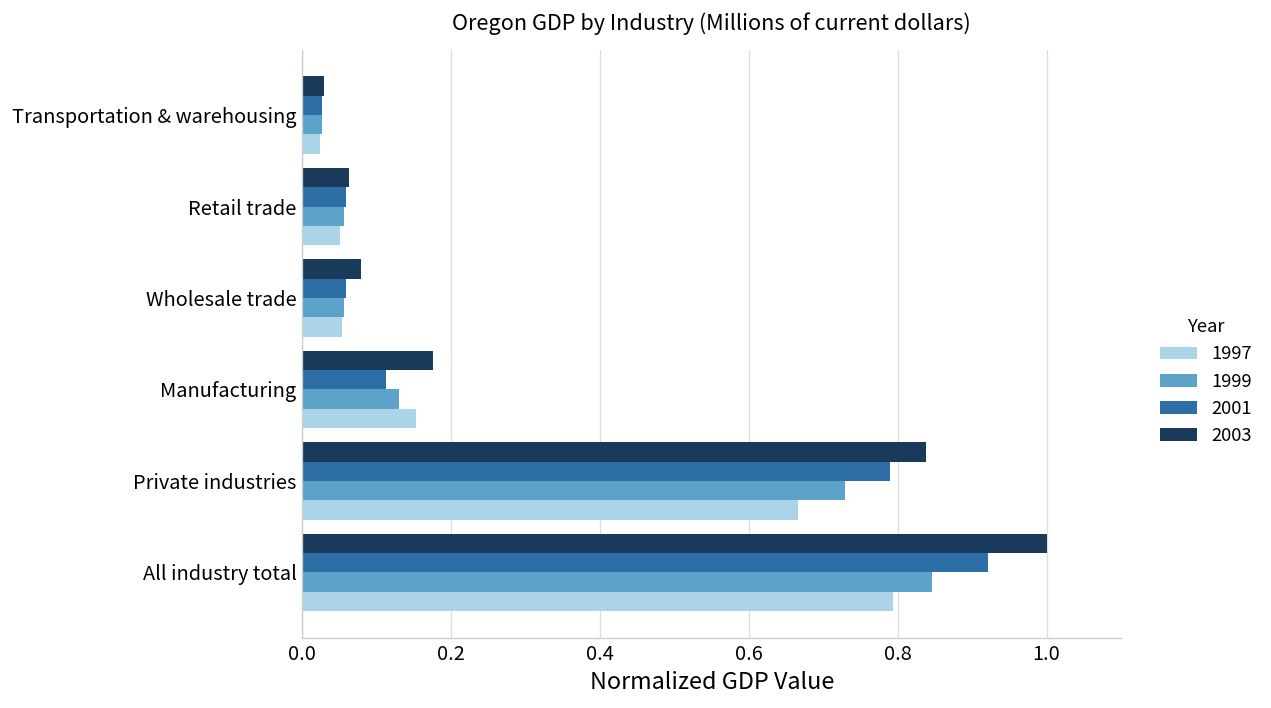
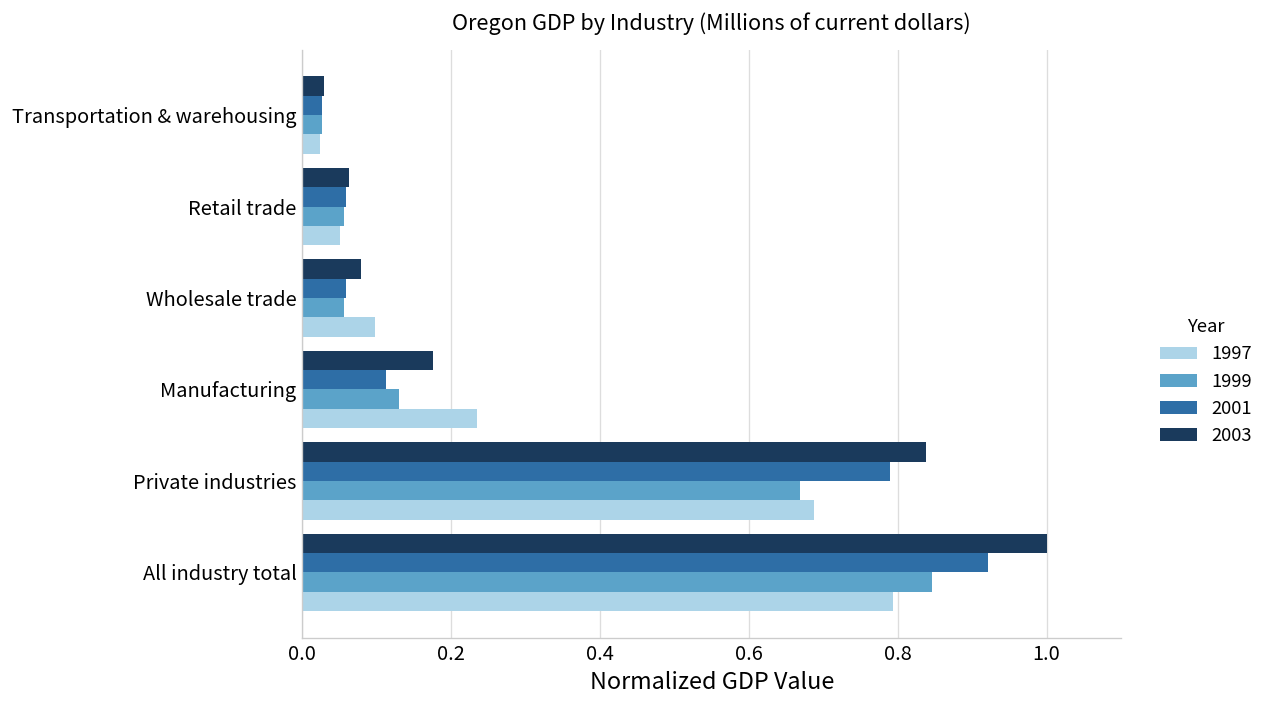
1997, Wholesale trade: 0.05 -> 0.10
1997, Manufacturing: 0.15 -> 0.23
1999, Private industries: 0.73 -> 0.67
1997, Private industries: 0.67 -> 0.69
